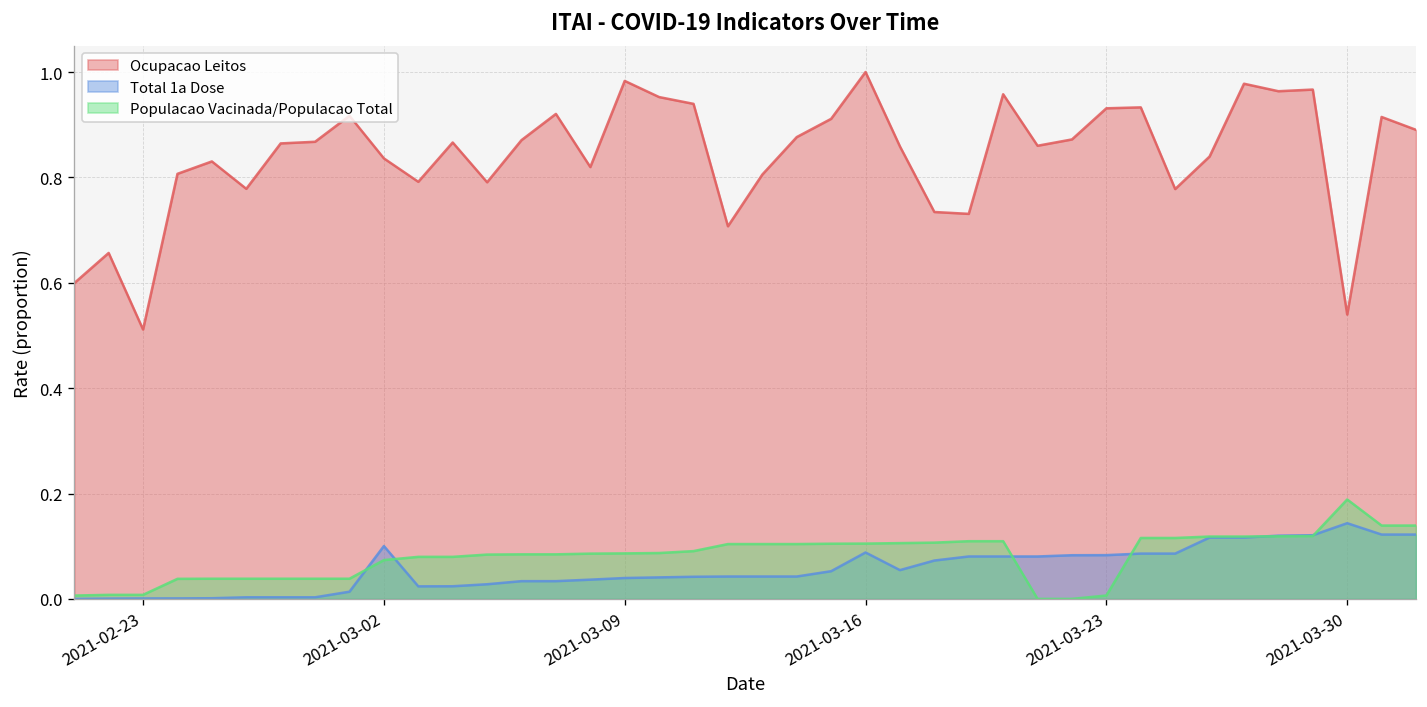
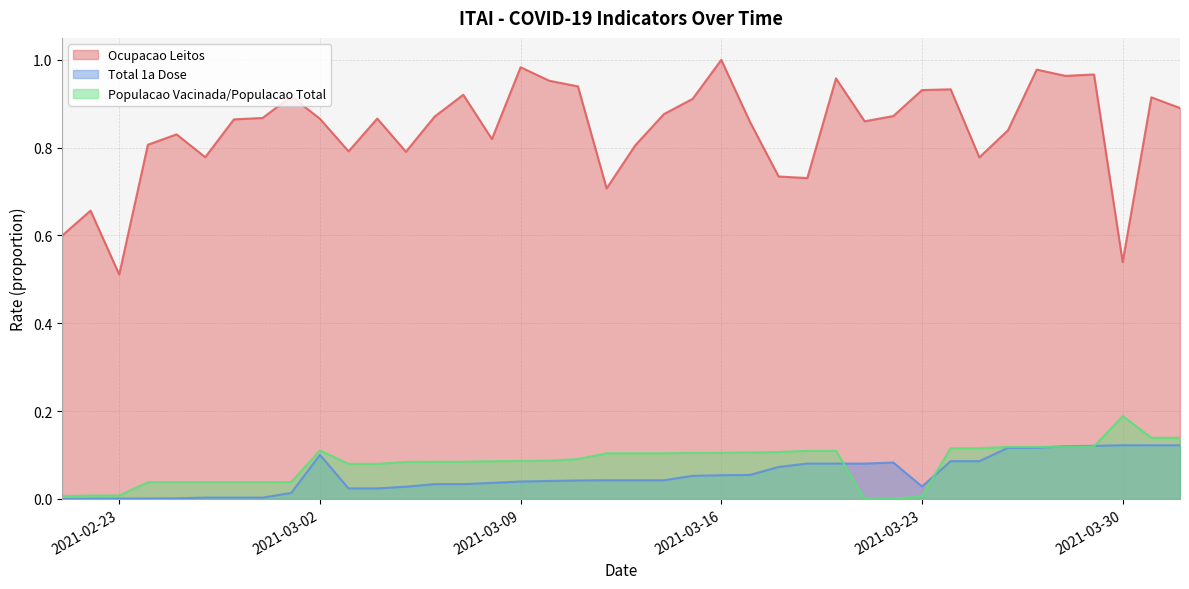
Ocupacao Leitos, 2021-03-02: 0.84 -> 0.87
Populacao Vacinada/Populacao Total, 2021-03-02: 0.07 -> 0.11
Total 1a Dose, 2021-03-16: 0.09 -> 0.05
Total 1a Dose, 2021-03-23: 0.08 -> 0.03
Total 1a Dose, 2021-03-30: 0.14 -> 0.12
